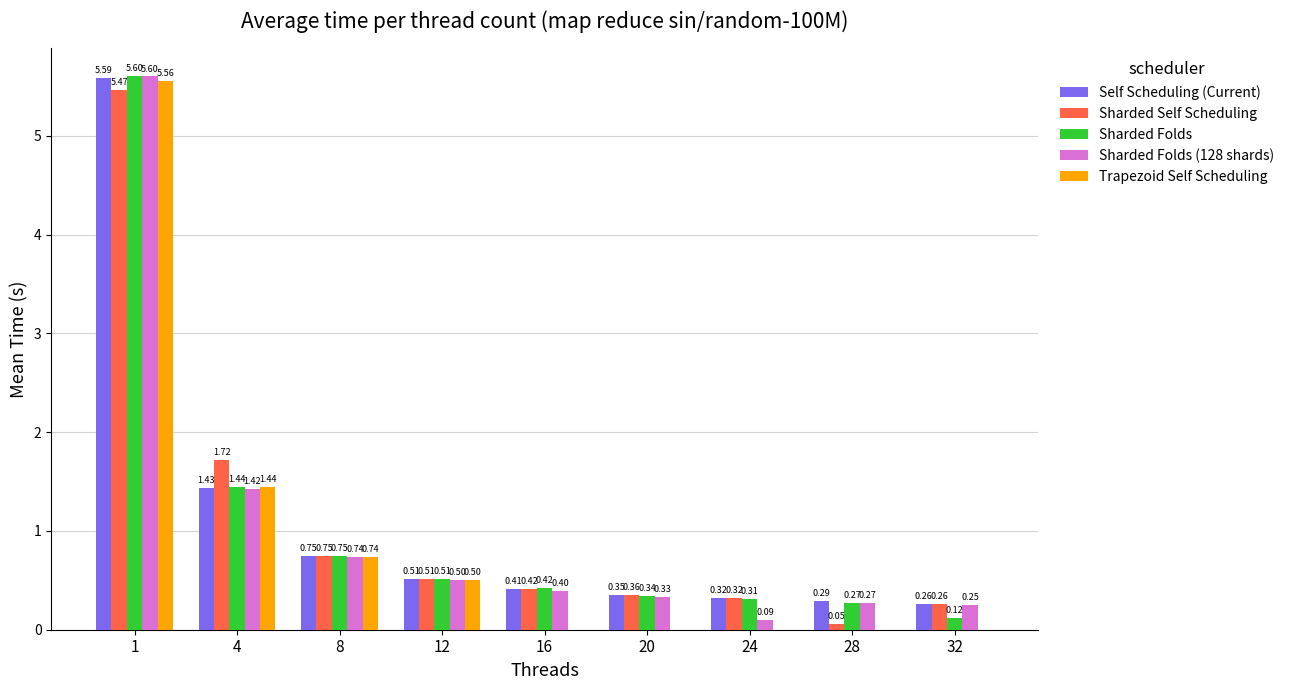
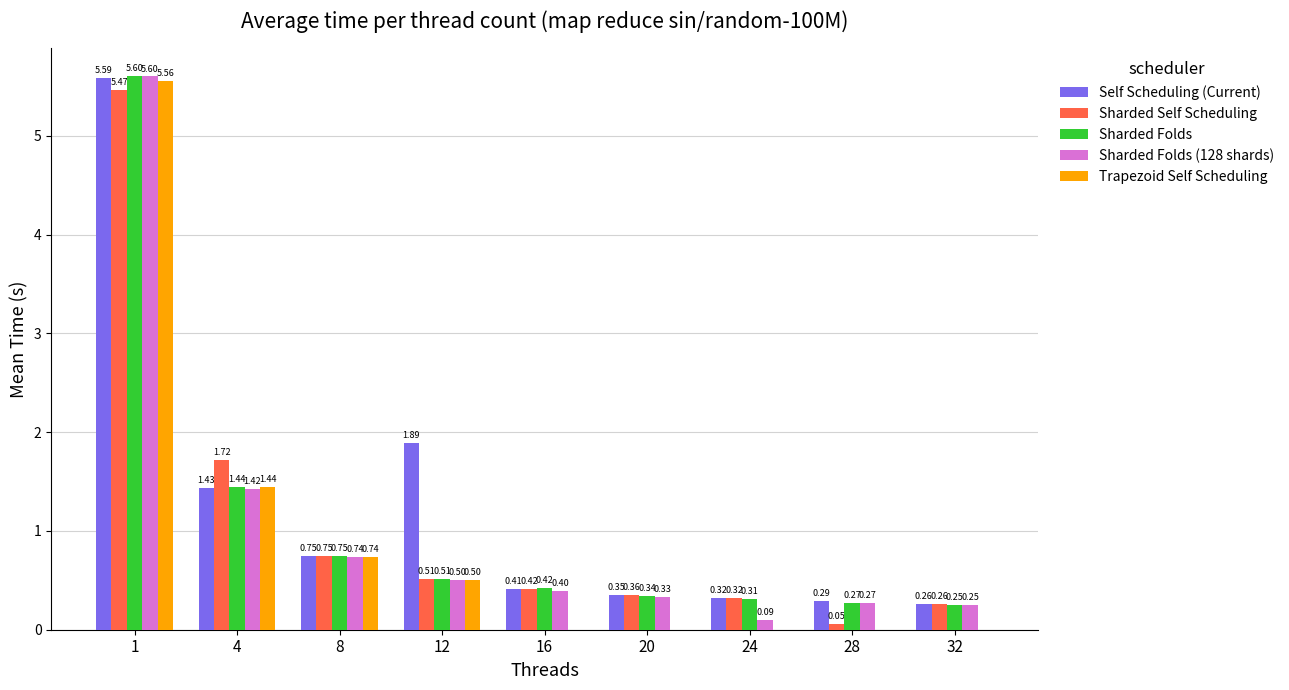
Self Scheduling (Current), 12: 0.51 -> 1.89
Sharded Folds, 32: 0.12 -> 0.25
